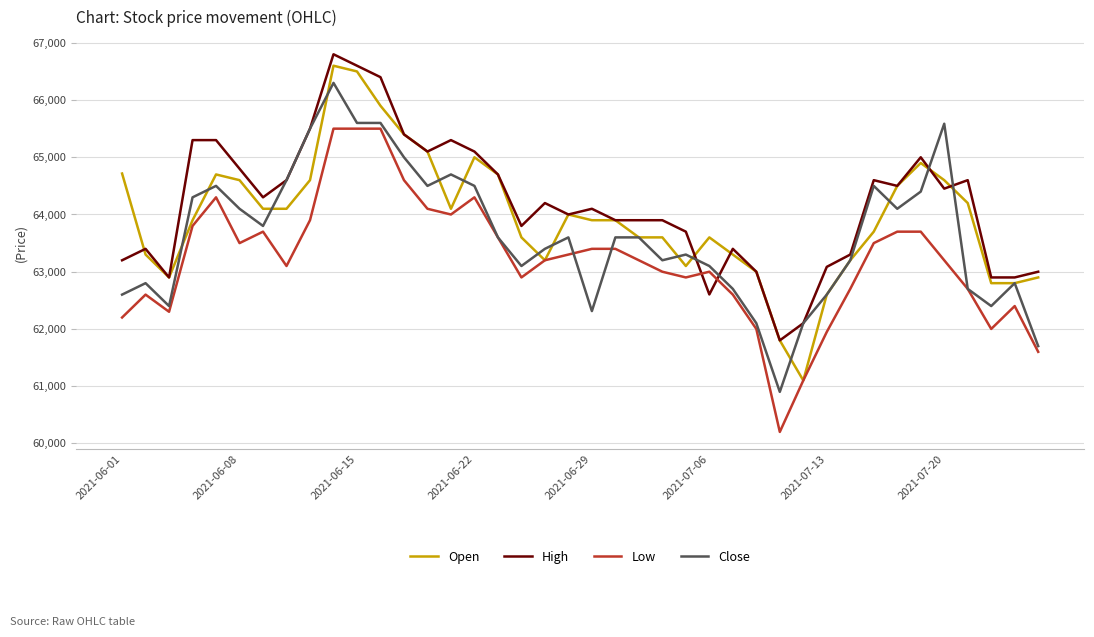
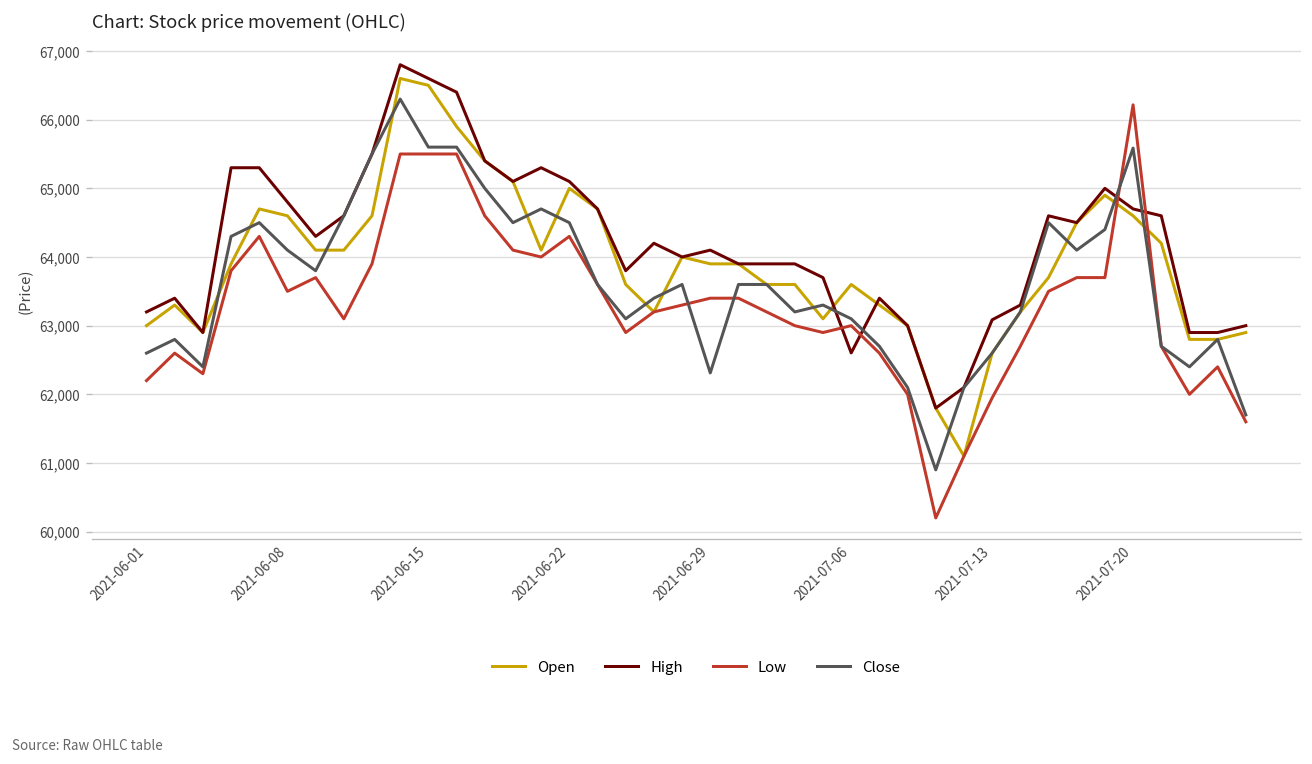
Open, 2021-06-01: 64,700 -> 63,000
High, 2021-07-20: 64,500 -> 64,700
Low, 2021-07-20: 63,200 -> 66,200
